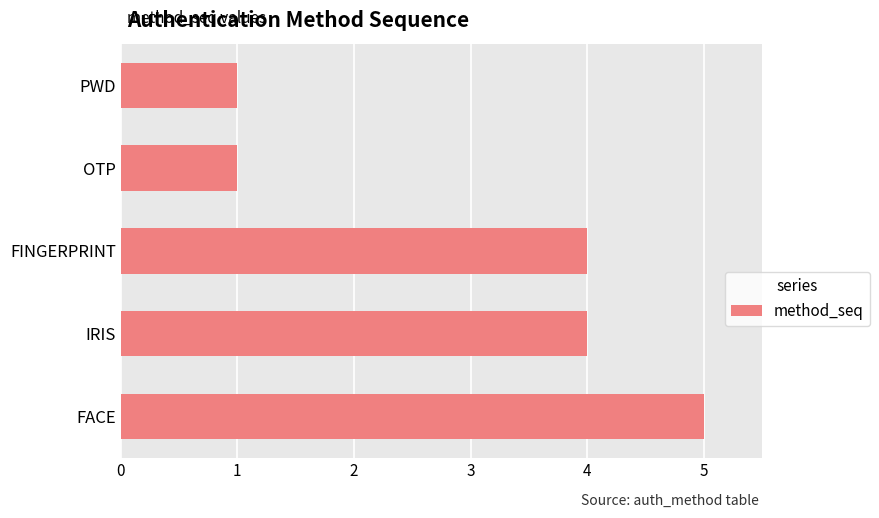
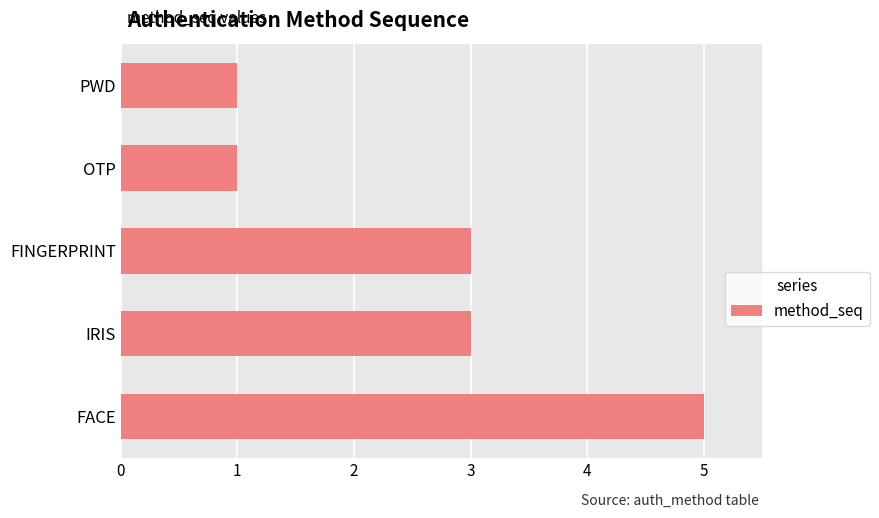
FINGERPRINT: 4 -> 3
IRIS: 4 -> 3
